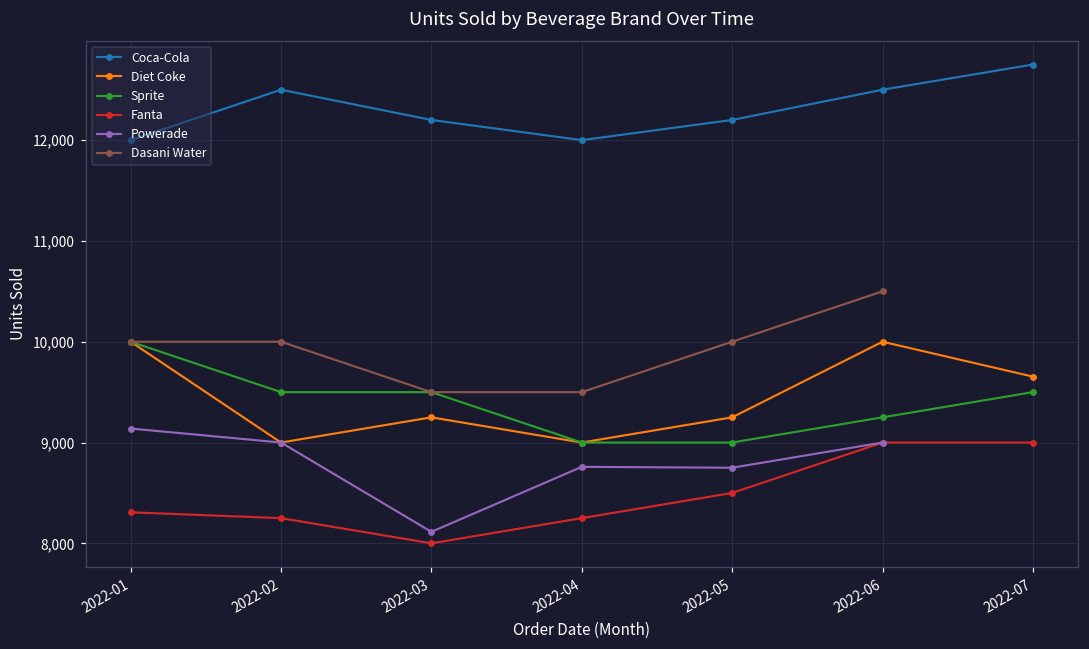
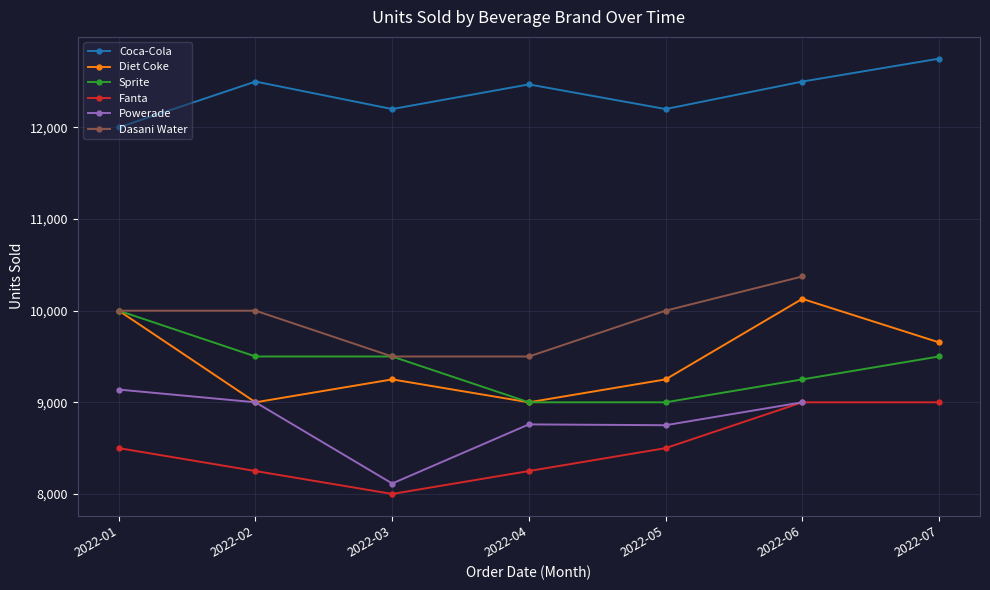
Fanta, 2022-01: 8,300 -> 8,500
Coca-Cola, 2022-04: 12,000 -> 12,500
Diet Coke, 2022-06: 10,000 -> 10,100
Dasani Water, 2022-06: 10,500 -> 10,400
